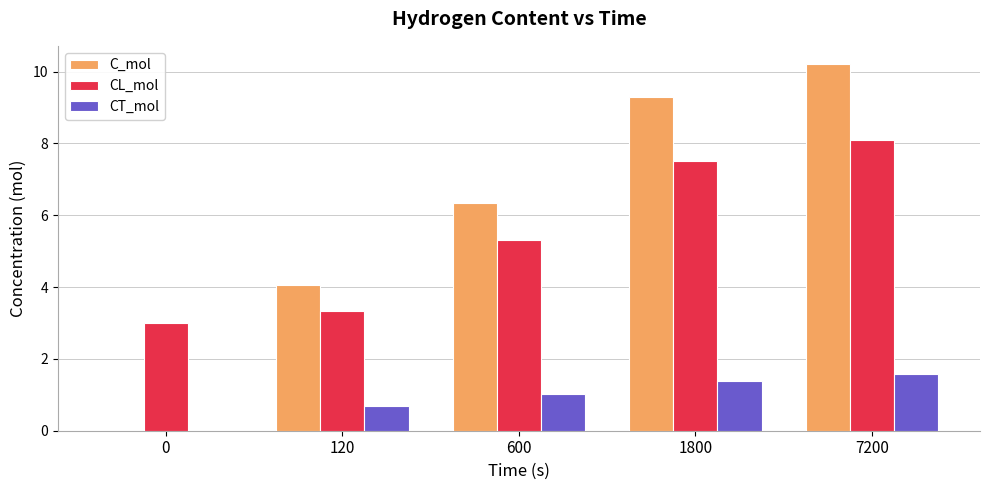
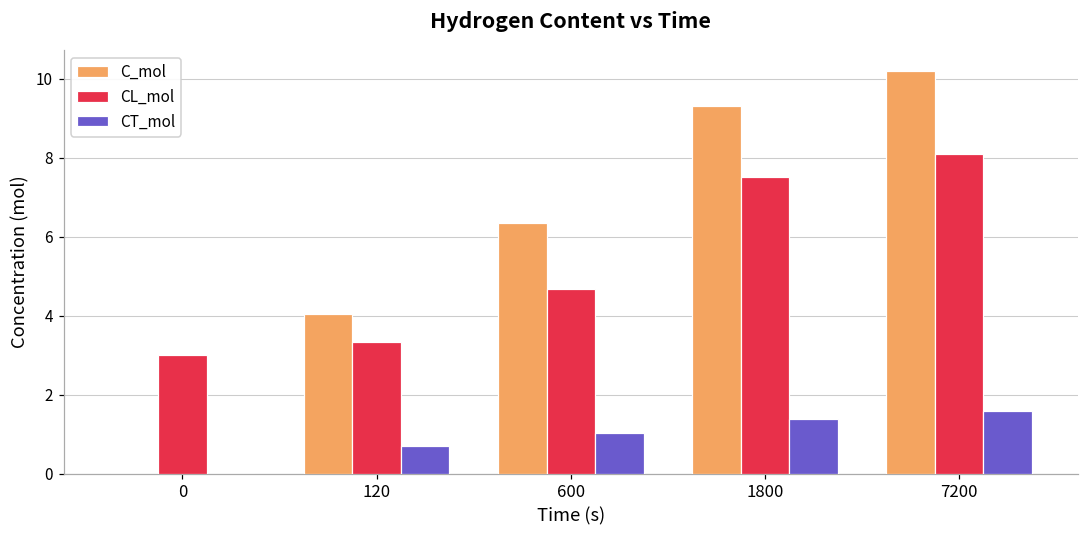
CL_mol, 600: 5.3 -> 4.7
